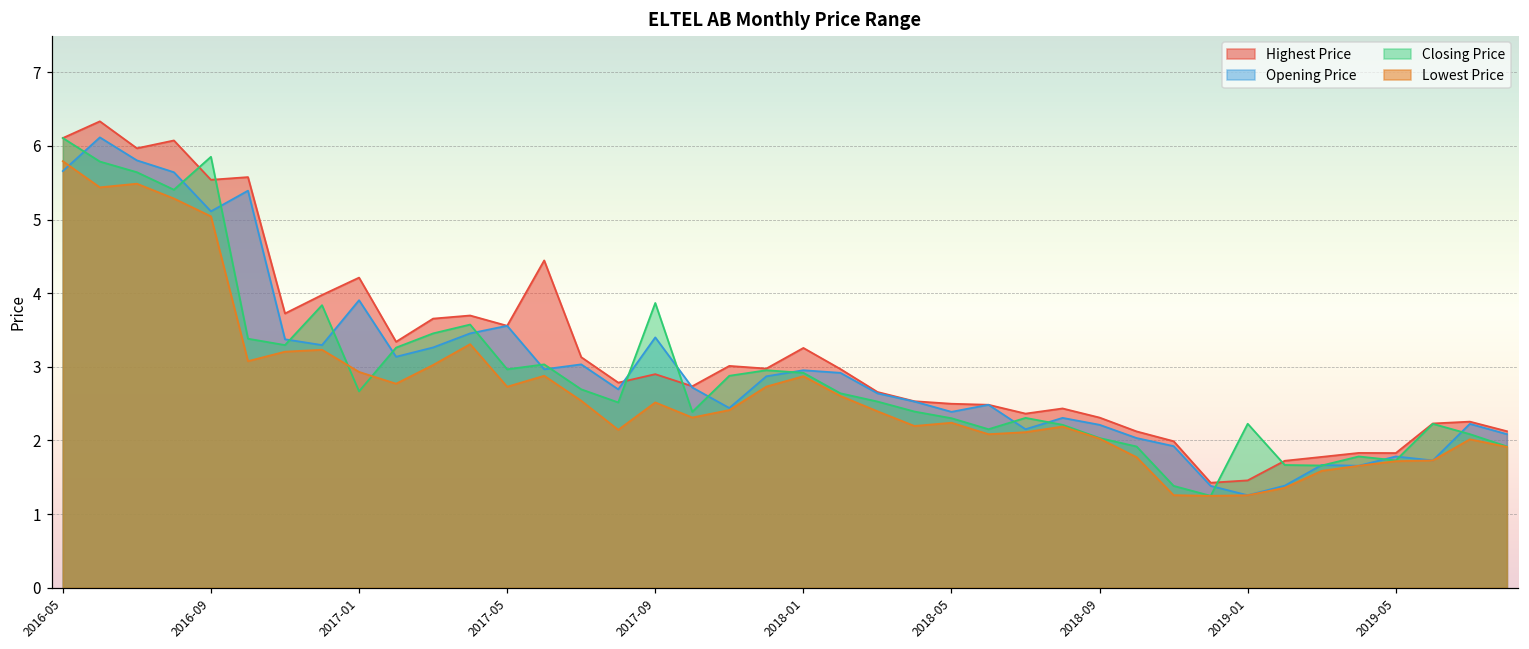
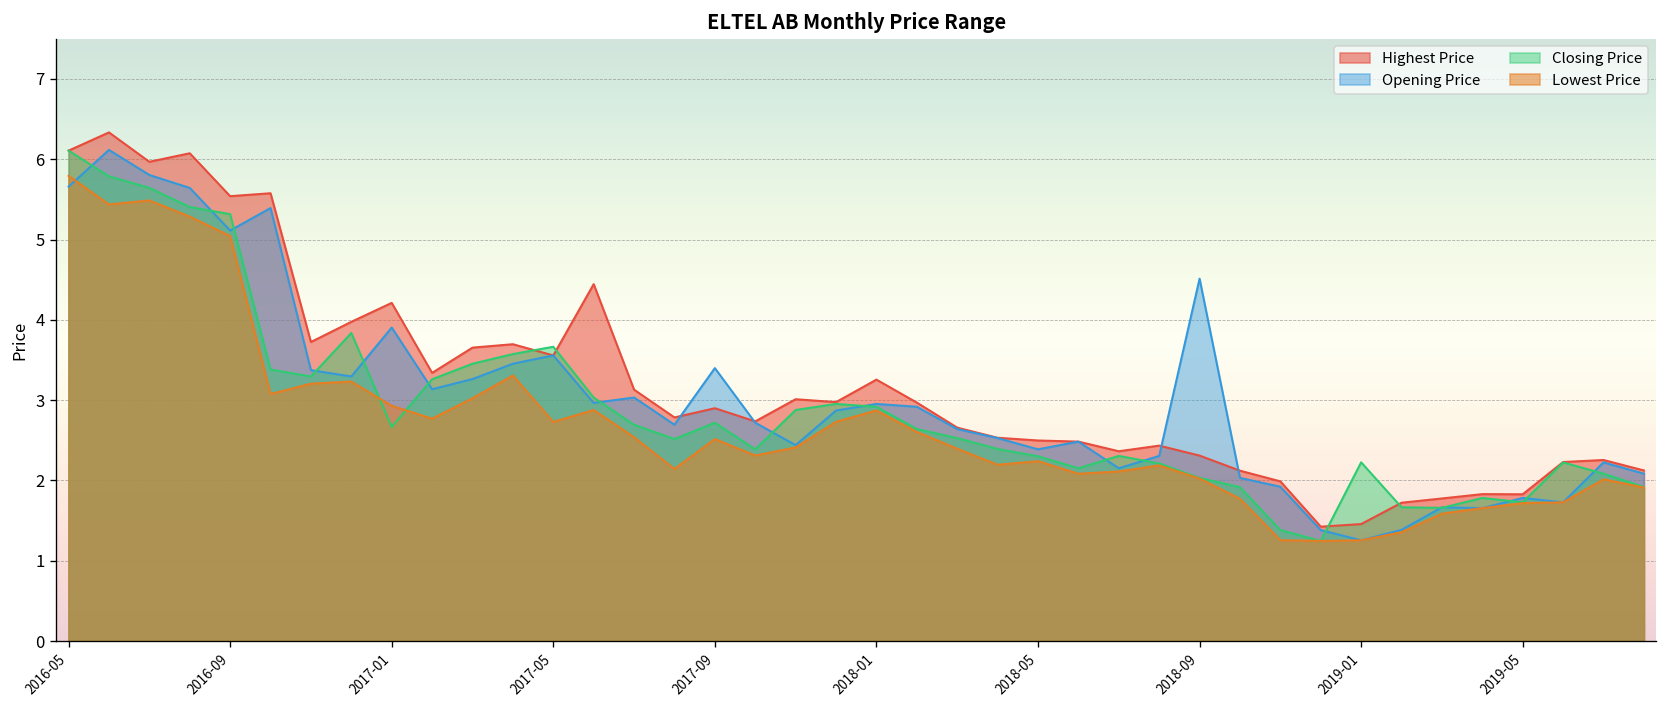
Closing Price, 2016-09: 5.9 -> 5.3
Closing Price, 2017-05: 3.0 -> 3.7
Closing Price, 2017-09: 3.9 -> 2.7
Opening Price, 2018-09: 2.2 -> 4.5
